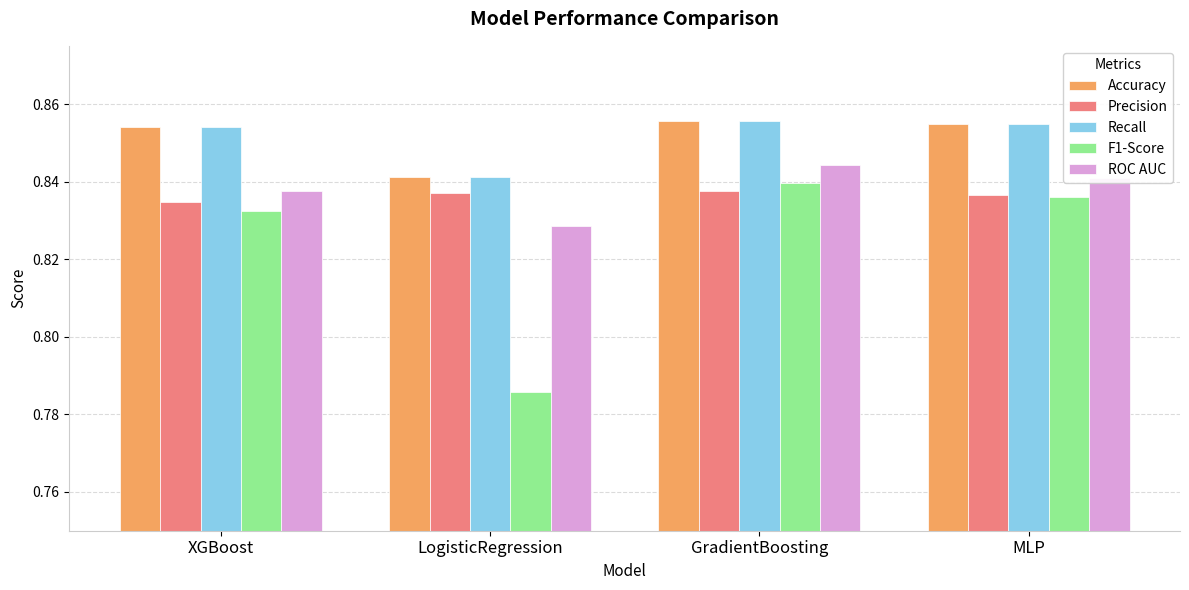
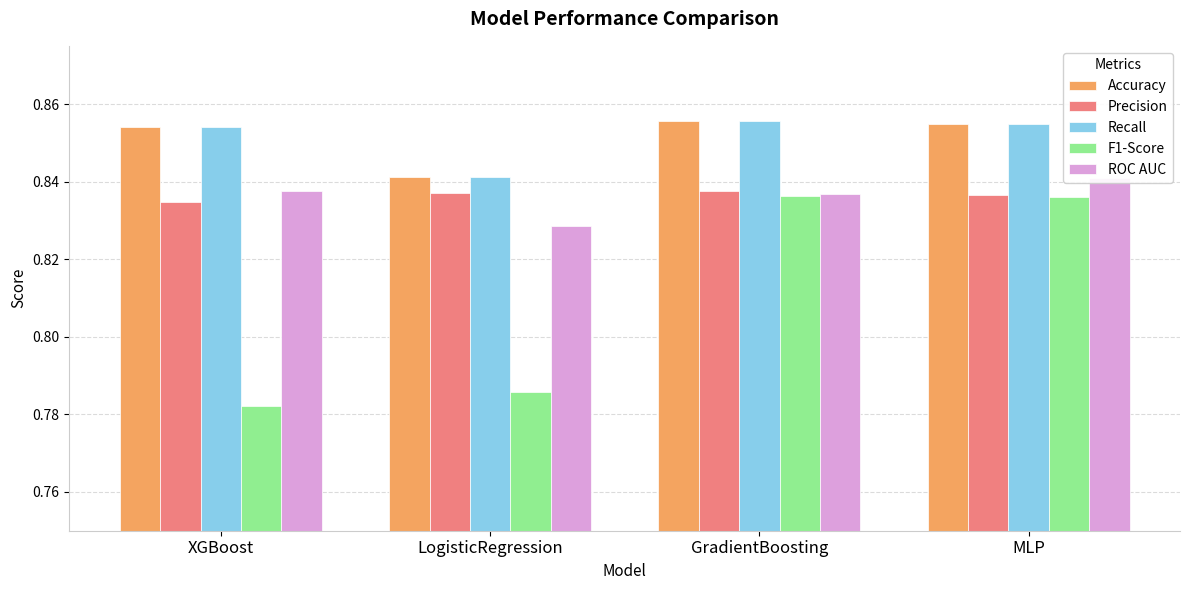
F1-Score, XGBoost: 0.832 -> 0.782
F1-Score, GradientBoosting: 0.840 -> 0.836
ROC AUC, GradientBoosting: 0.844 -> 0.837
